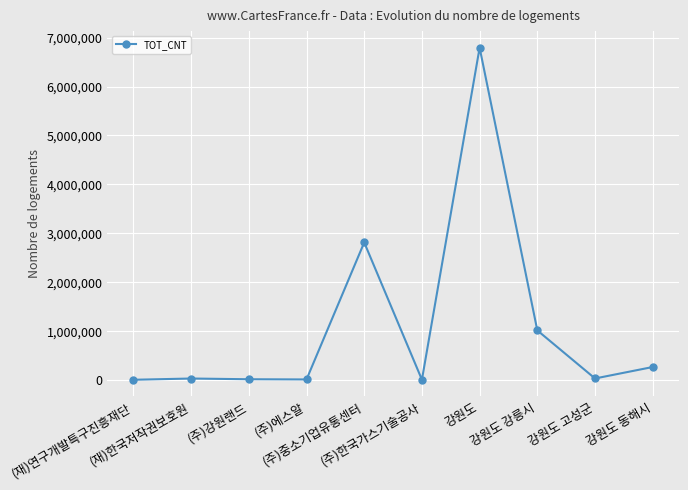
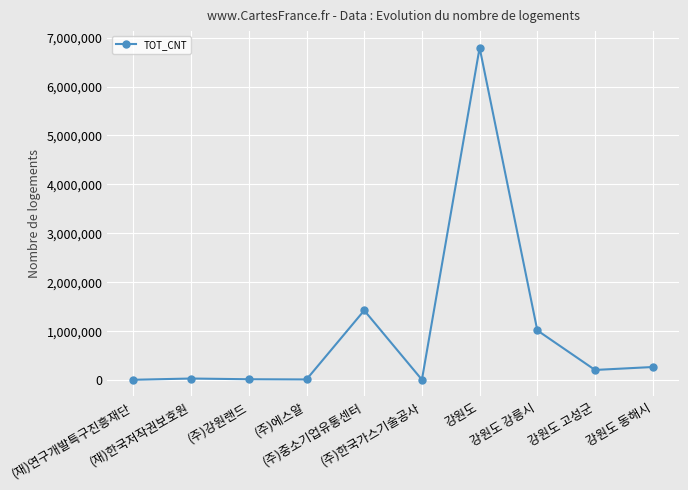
(주)중소기업유통센터: 2,800,000 -> 1,400,000
강원도 고성군: 0 -> 200,000
